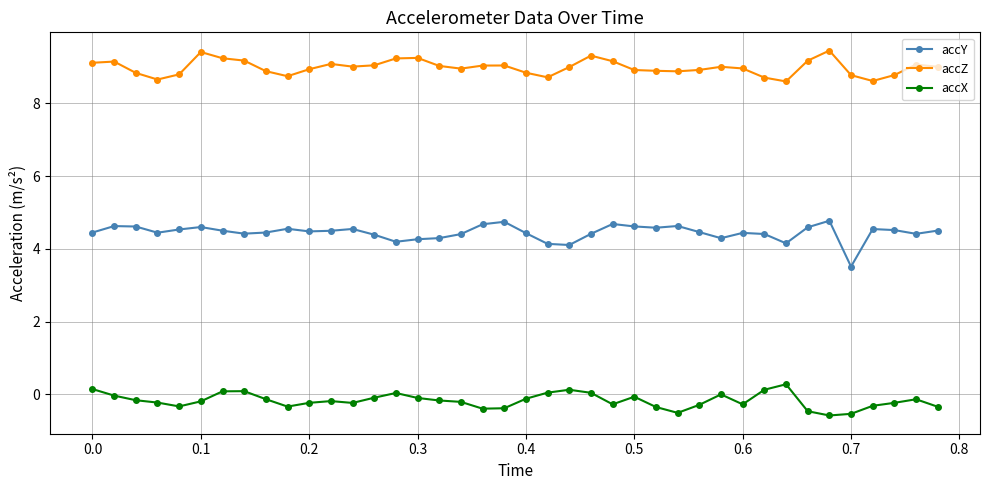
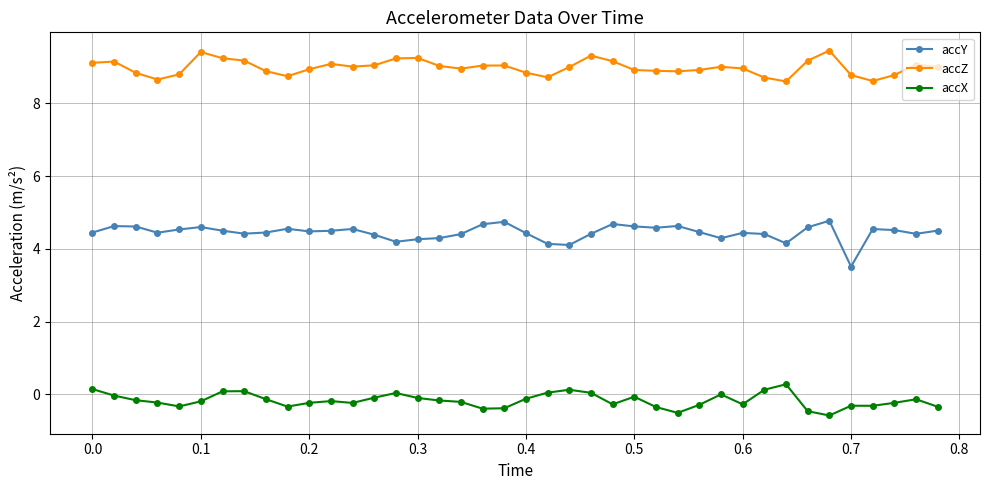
accX, 0.7: -0.5 -> -0.3
